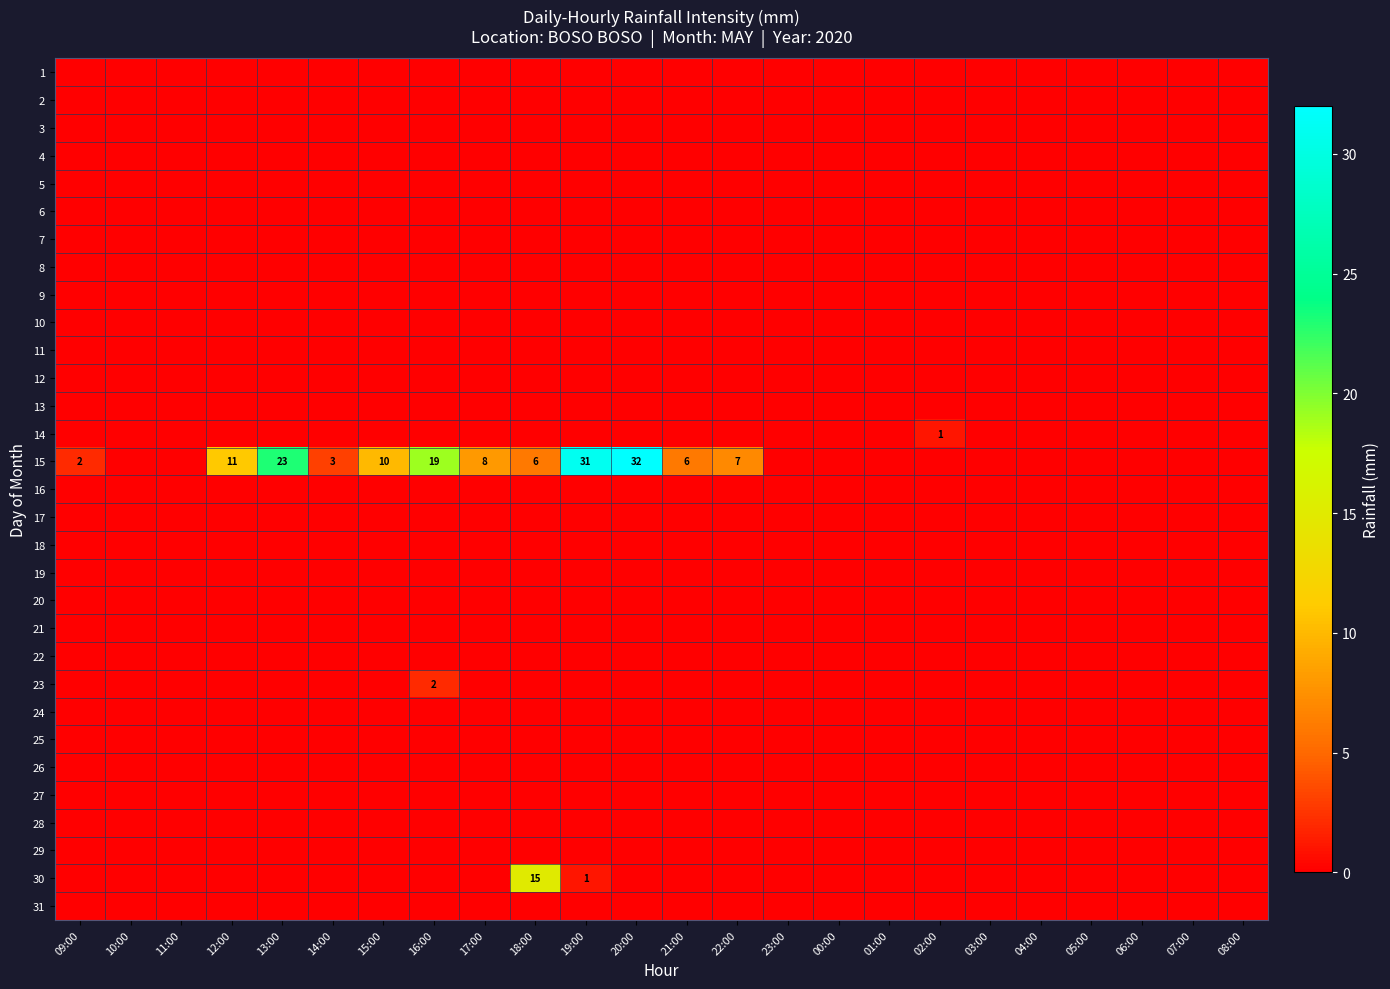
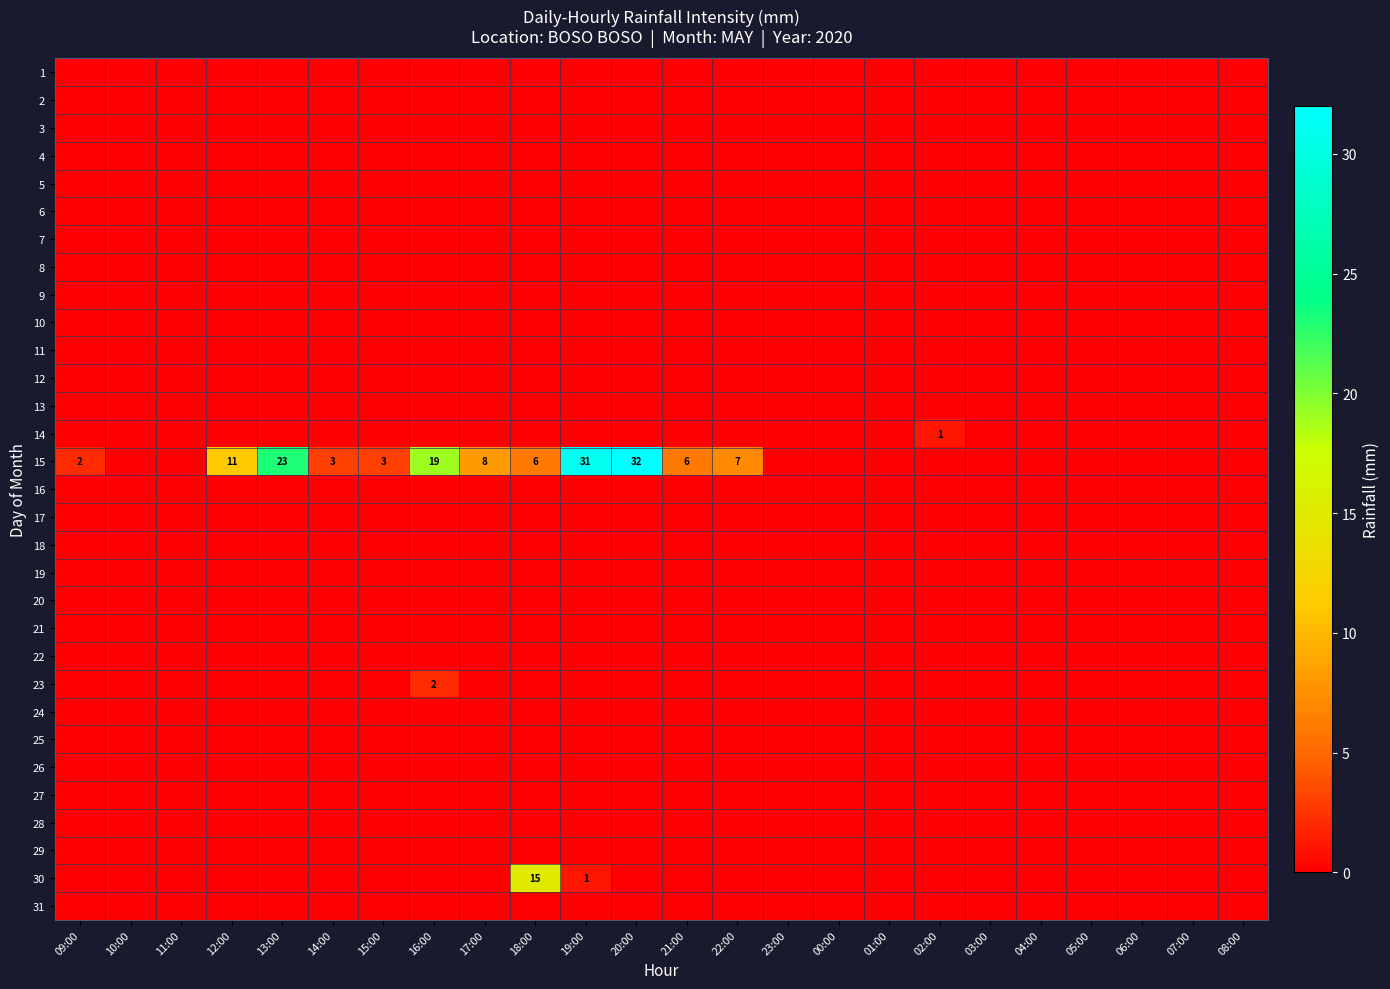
15, 15:00: 10 -> 3
